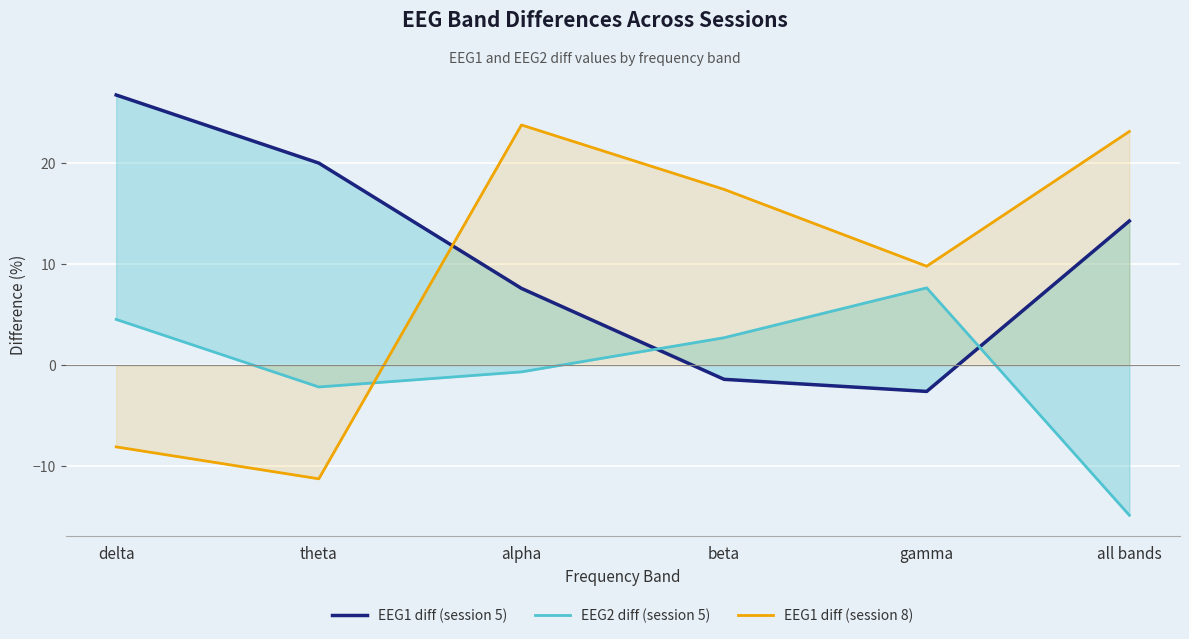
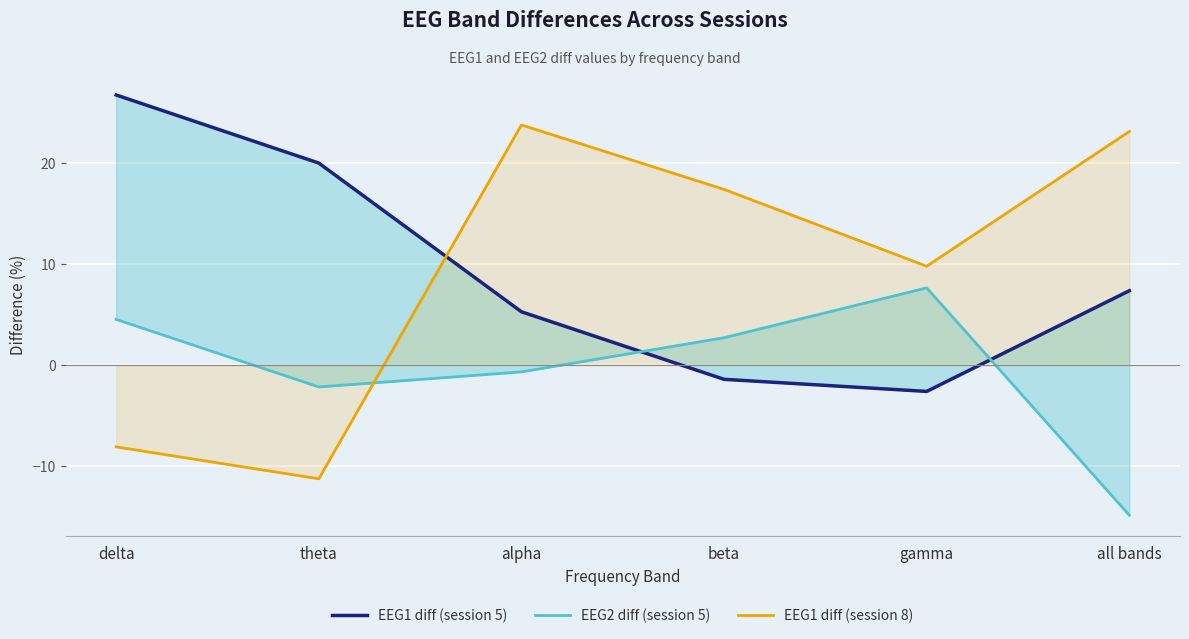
EEG1 diff (session 5), alpha: 7.6 -> 5.3
EEG1 diff (session 5), all bands: 14.3 -> 7.4
